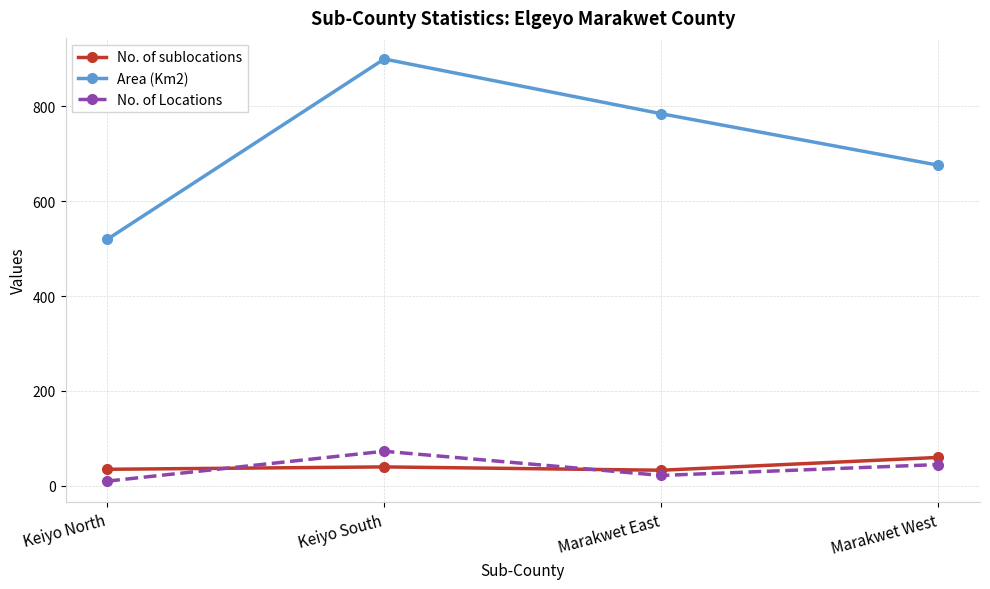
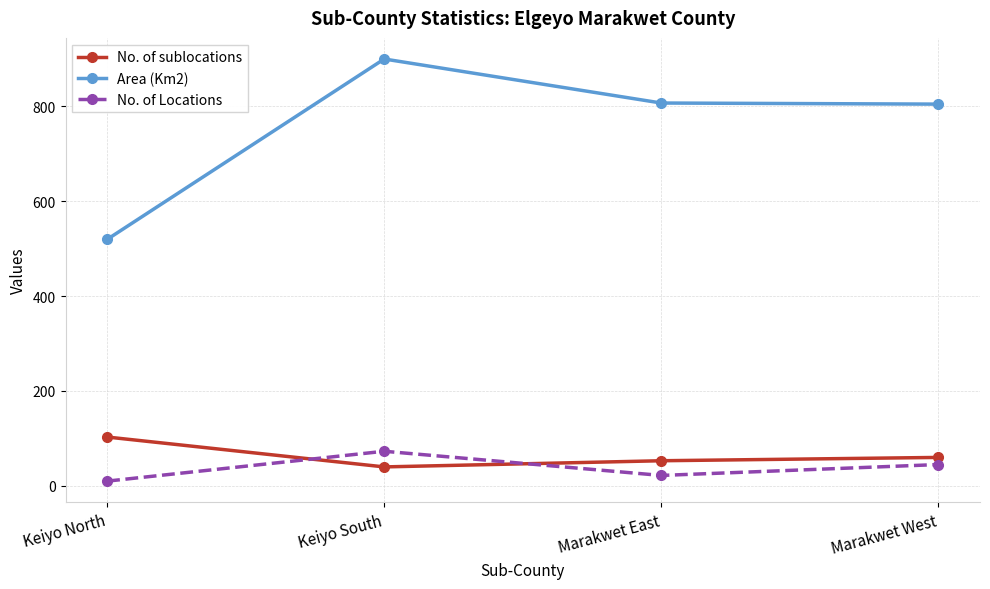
No. of sublocations, Keiyo North: 40 -> 100
No. of sublocations, Marakwet East: 30 -> 50
Area (Km2), Marakwet East: 780 -> 810
Area (Km2), Marakwet West: 680 -> 800
